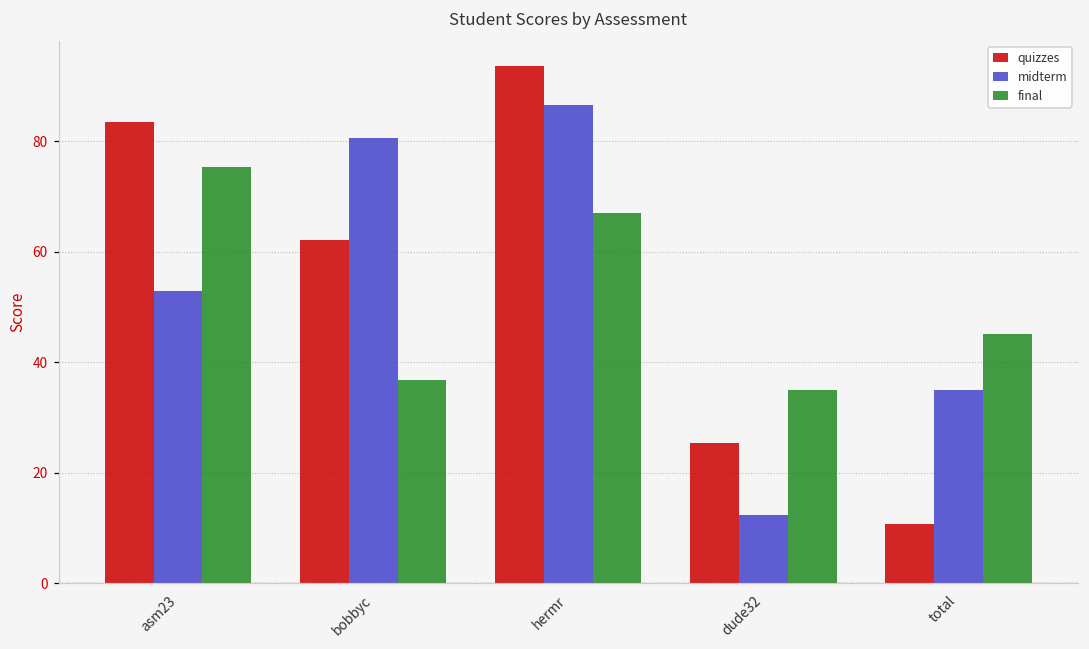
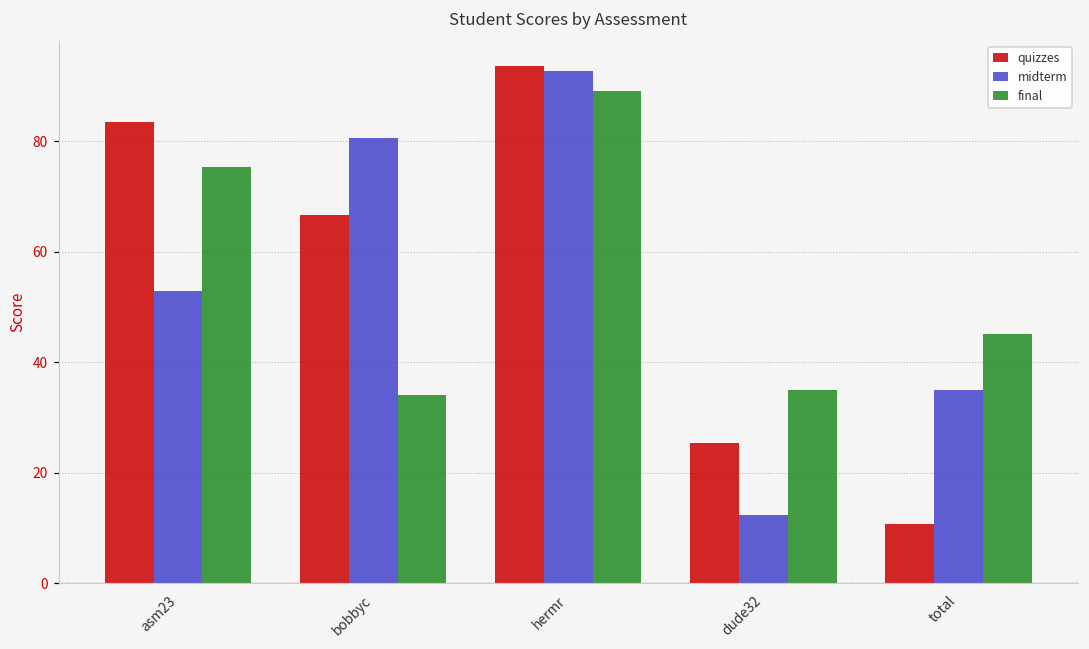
quizzes, bobbyc: 62 -> 67
final, bobbyc: 37 -> 34
midterm, hermr: 87 -> 93
final, hermr: 67 -> 89
